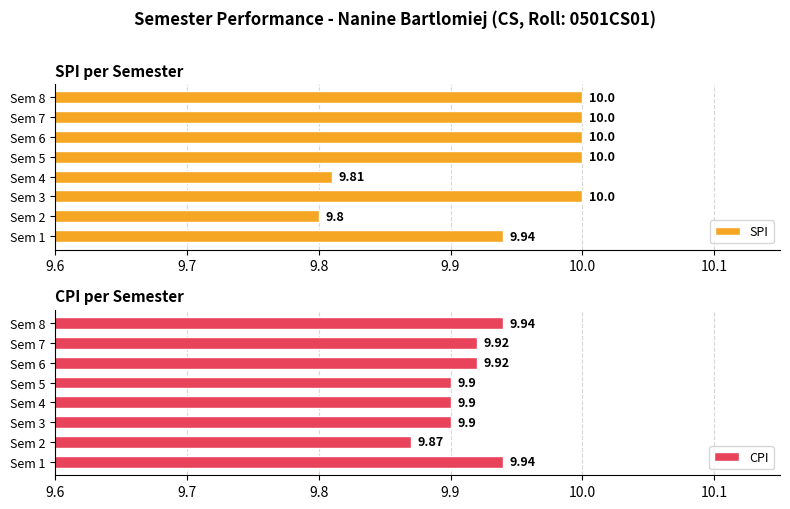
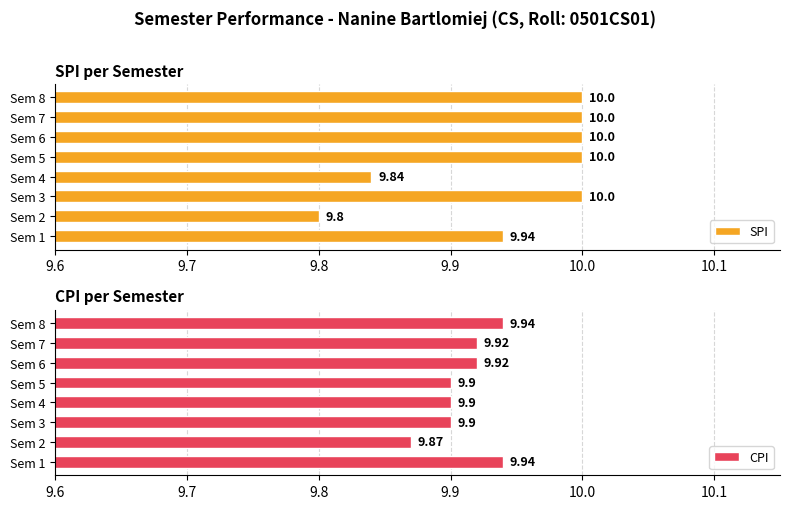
SPI per Semester, Sem 4: 9.81 -> 9.84
